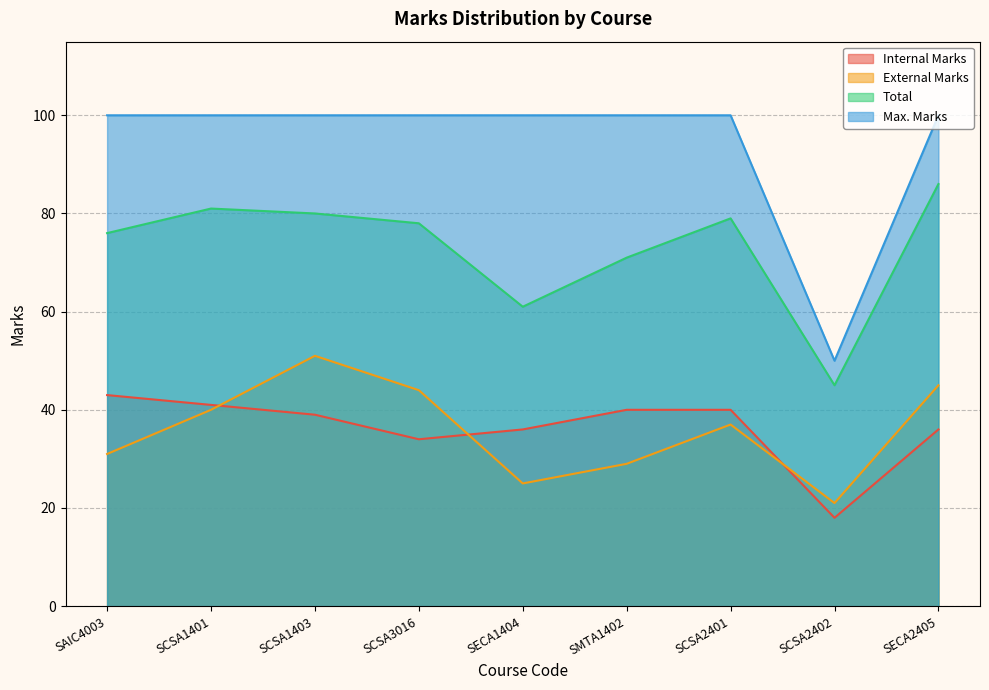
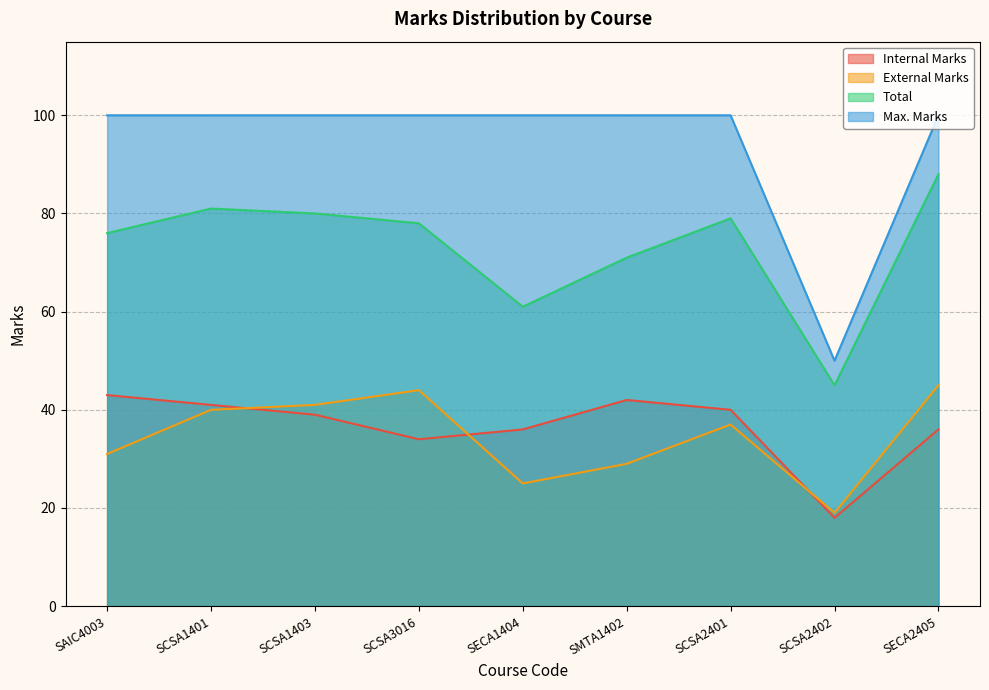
External Marks, SCSA1403: 51 -> 41
Internal Marks, SMTA1402: 40 -> 42
External Marks, SCSA2402: 21 -> 19
Total, SECA2405: 86 -> 88
